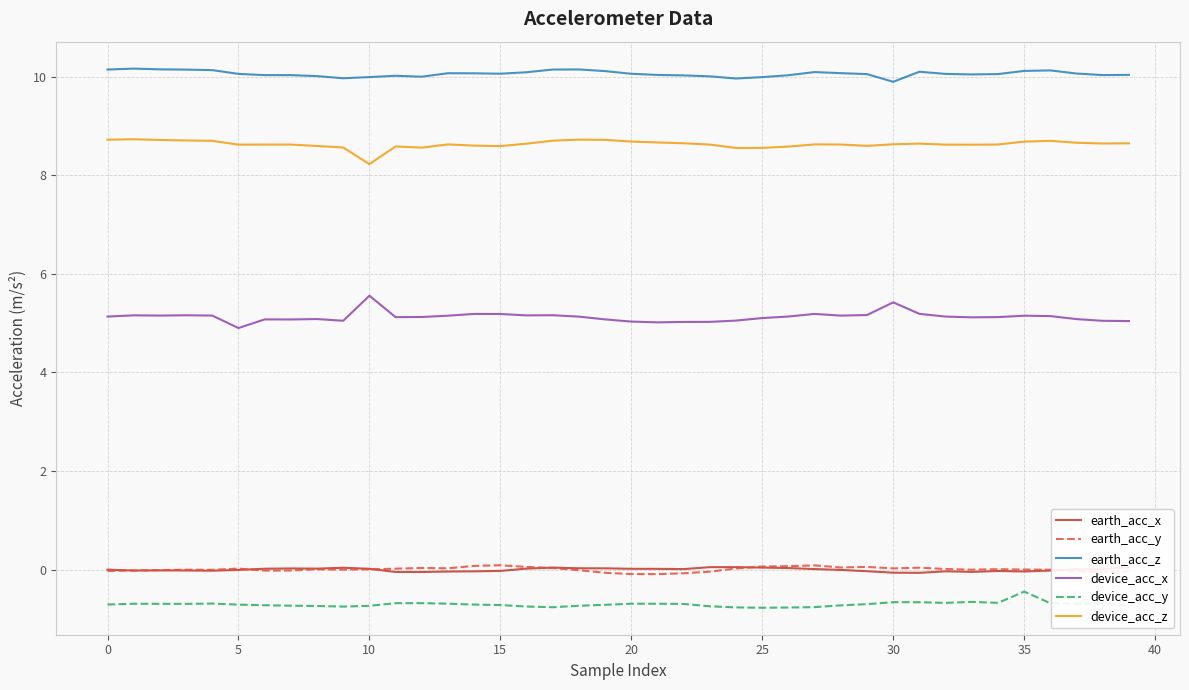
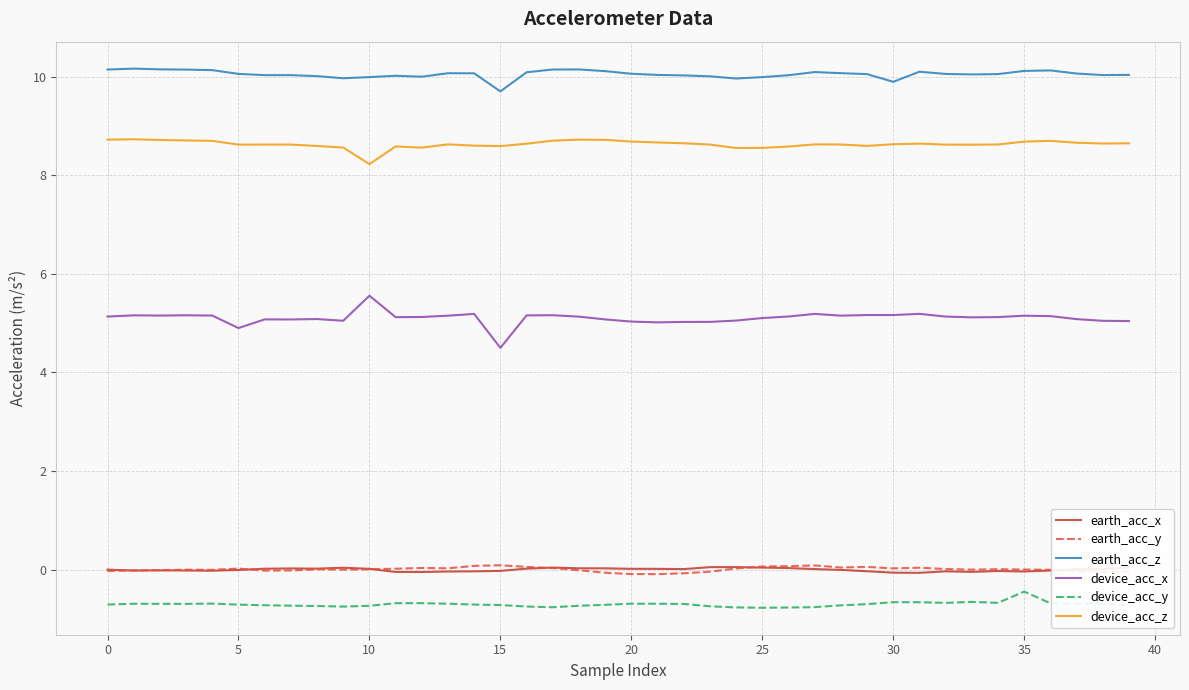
earth_acc_z, 15: 10.1 -> 9.7
device_acc_x, 15: 5.2 -> 4.5
device_acc_x, 30: 5.4 -> 5.2
